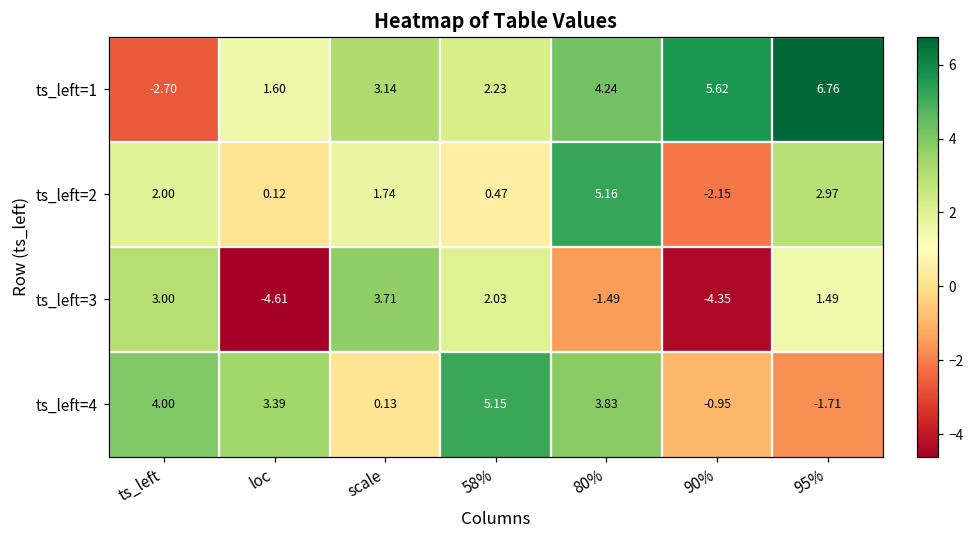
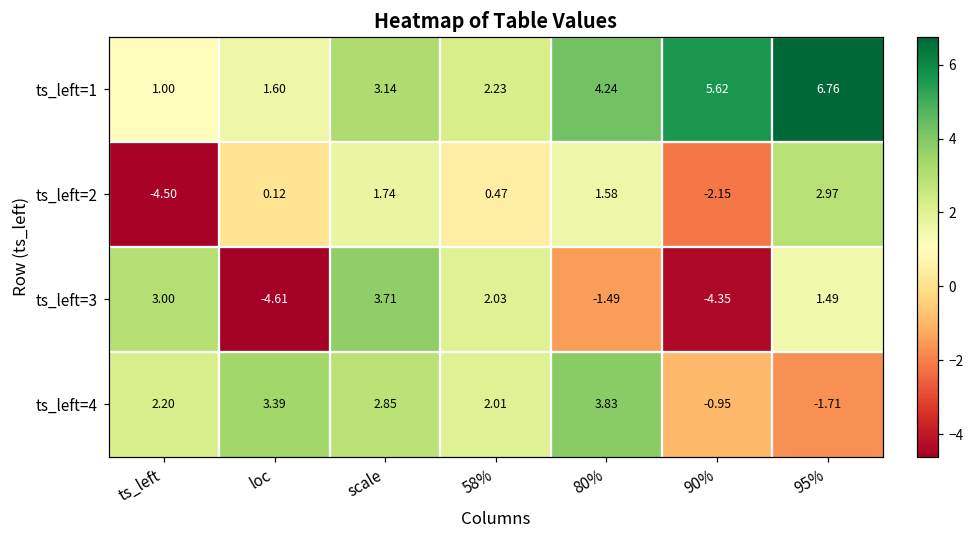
ts_left=1, ts_left: -2.70 -> 1.00
ts_left=2, ts_left: 2.00 -> -4.50
ts_left=2, 80%: 5.16 -> 1.58
ts_left=4, ts_left: 4.00 -> 2.20
ts_left=4, scale: 0.13 -> 2.85
ts_left=4, 58%: 5.15 -> 2.01
